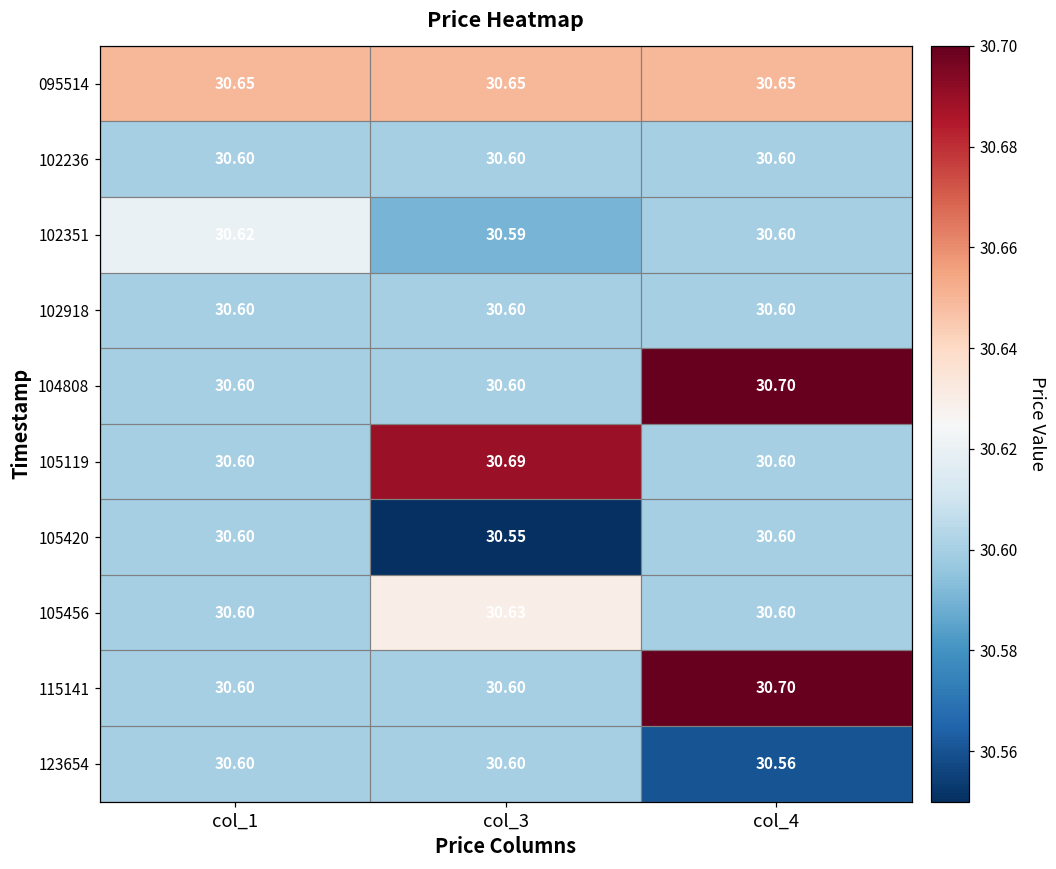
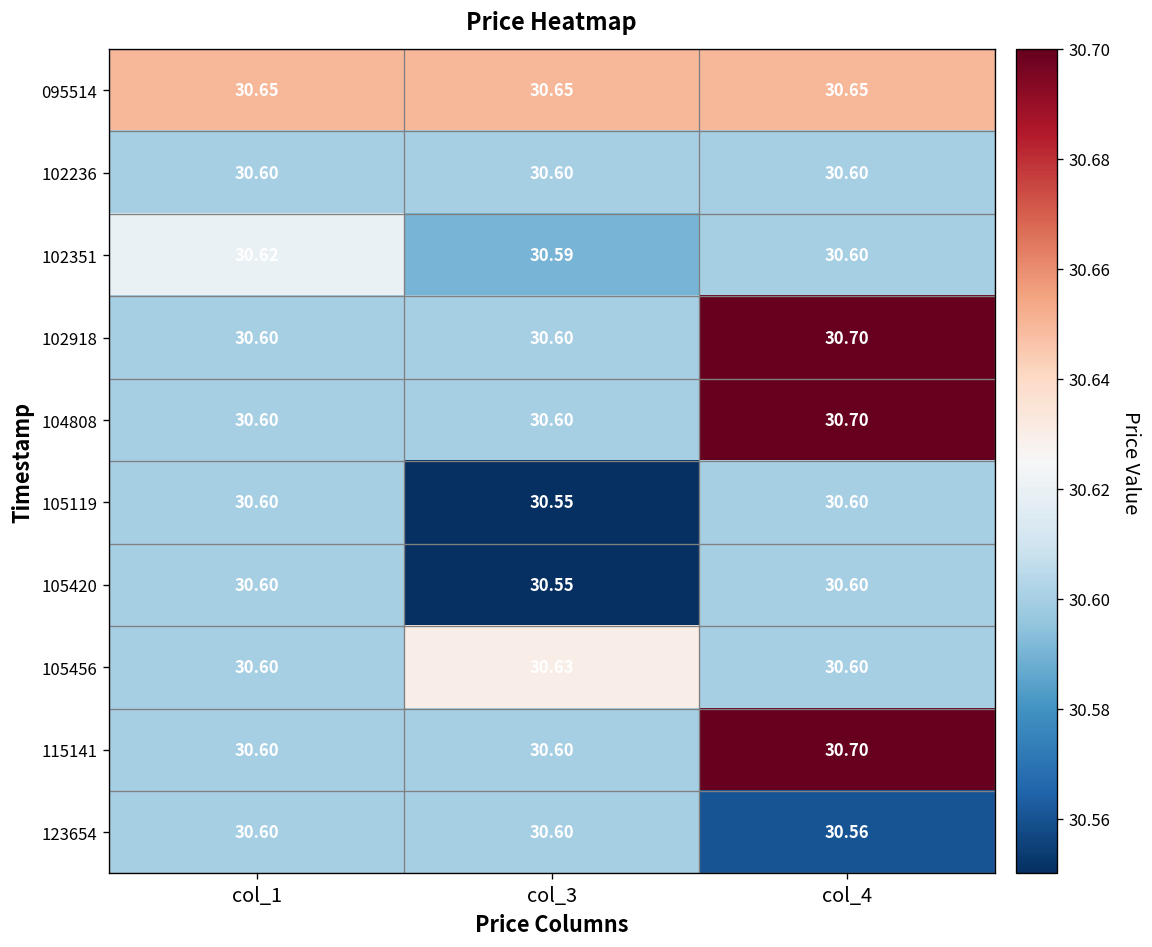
102918, col_4: 30.60 -> 30.70
105119, col_3: 30.69 -> 30.55
